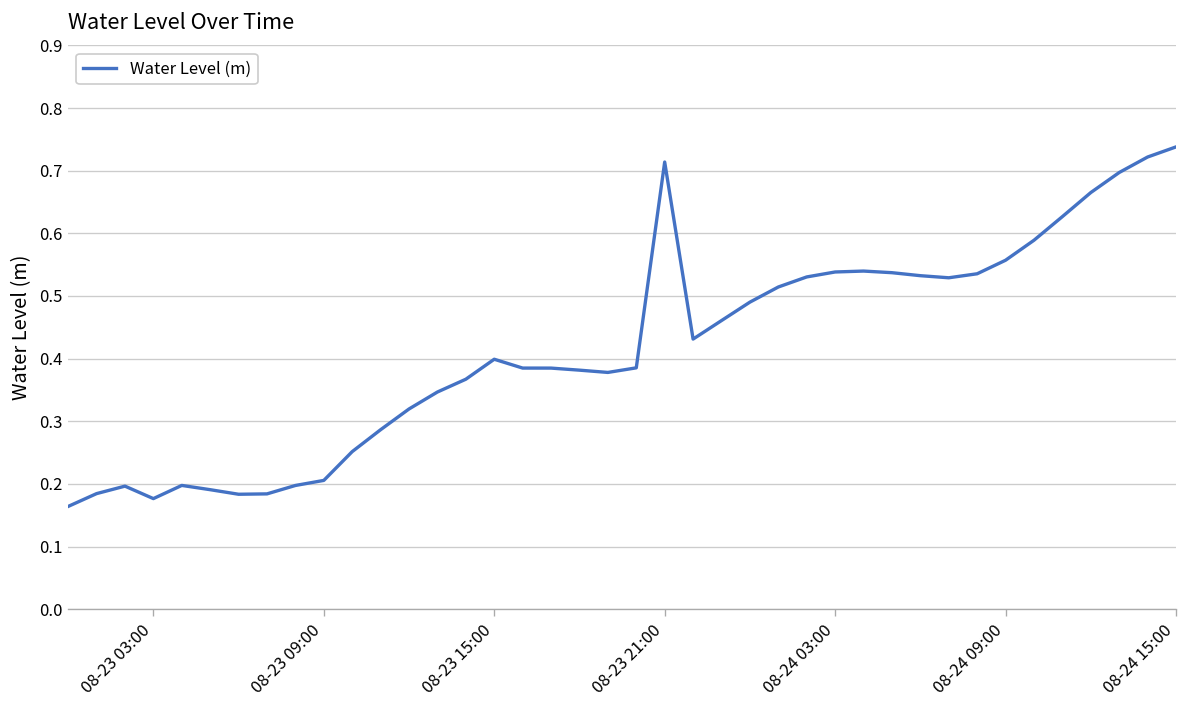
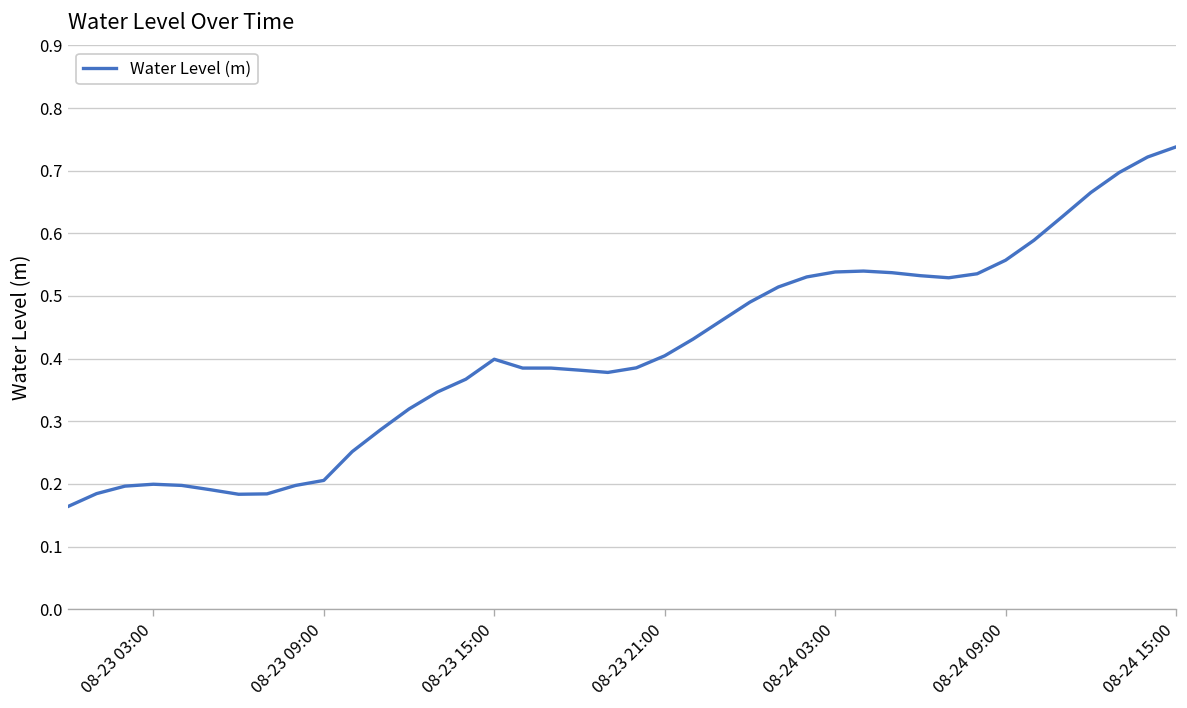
08-23 03:00: 0.18 -> 0.20
08-23 21:00: 0.71 -> 0.40
